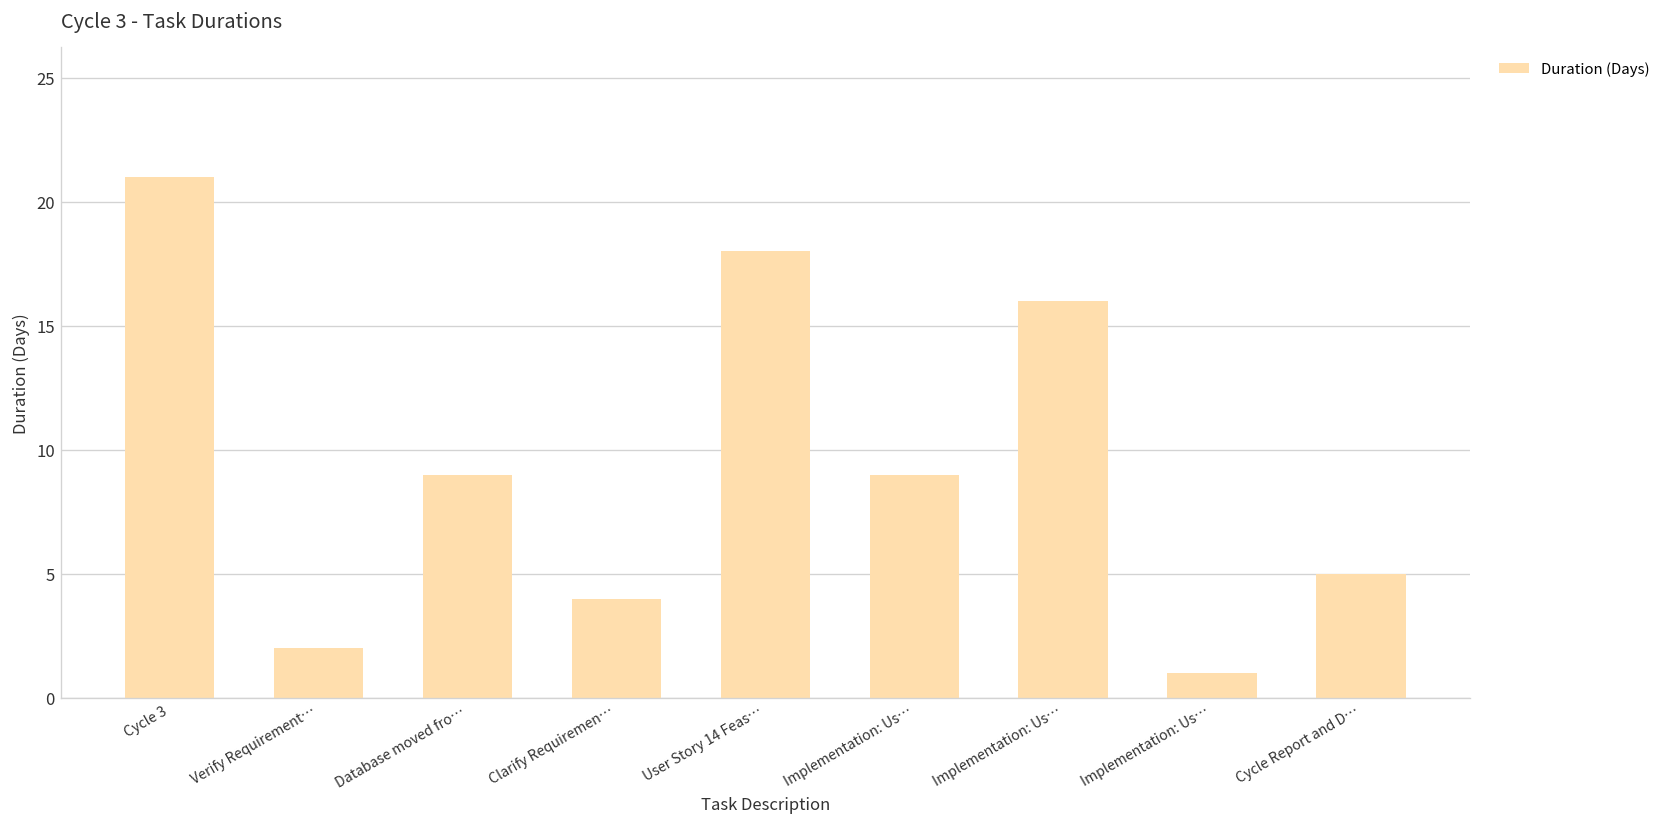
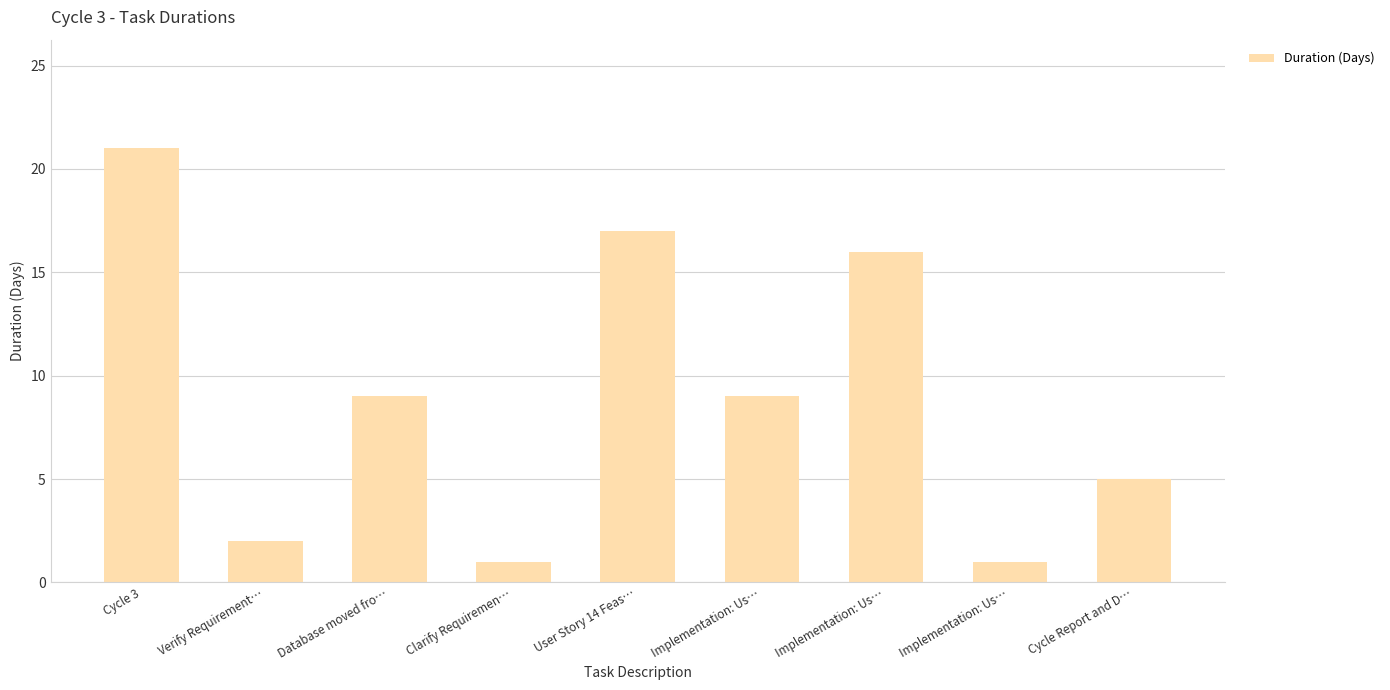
Clarify Requiremen…: 4 -> 1
User Story 14 Feas…: 18 -> 17
